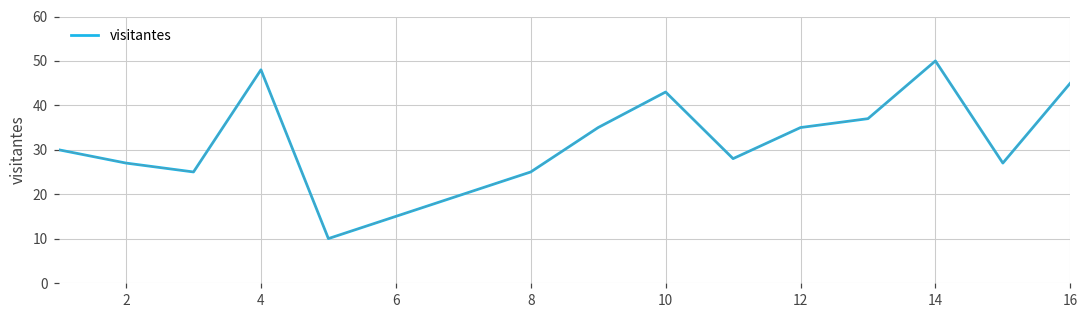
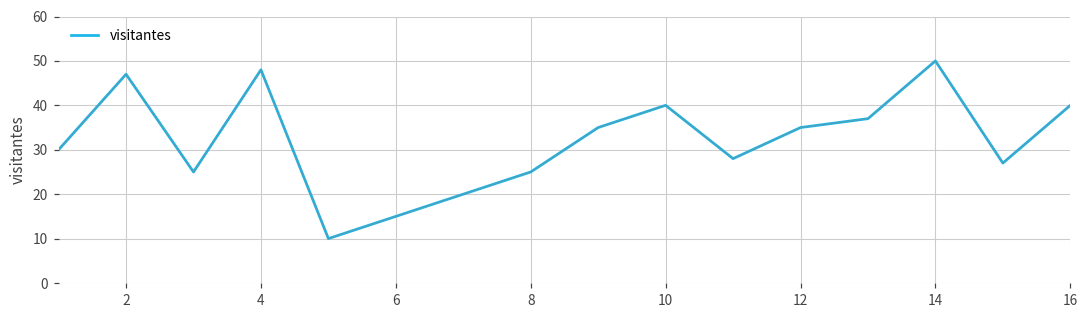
2: 27 -> 47
10: 43 -> 40
16: 45 -> 40
